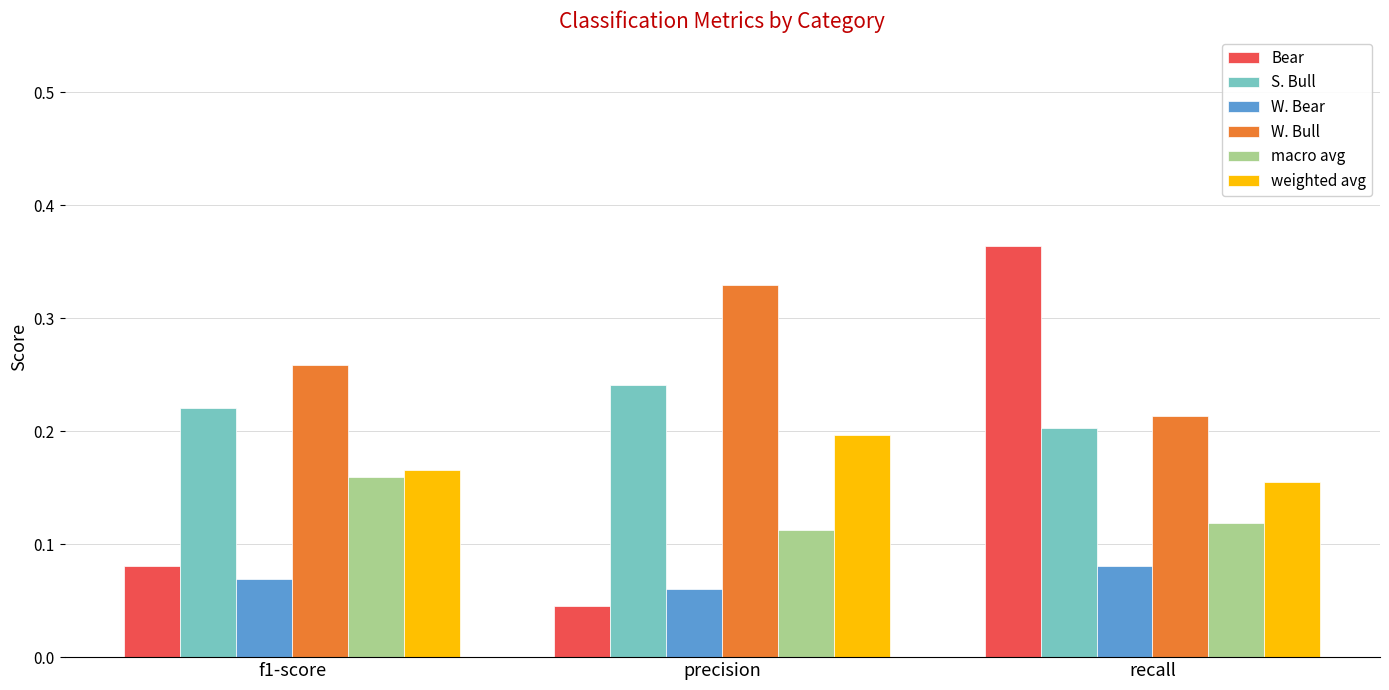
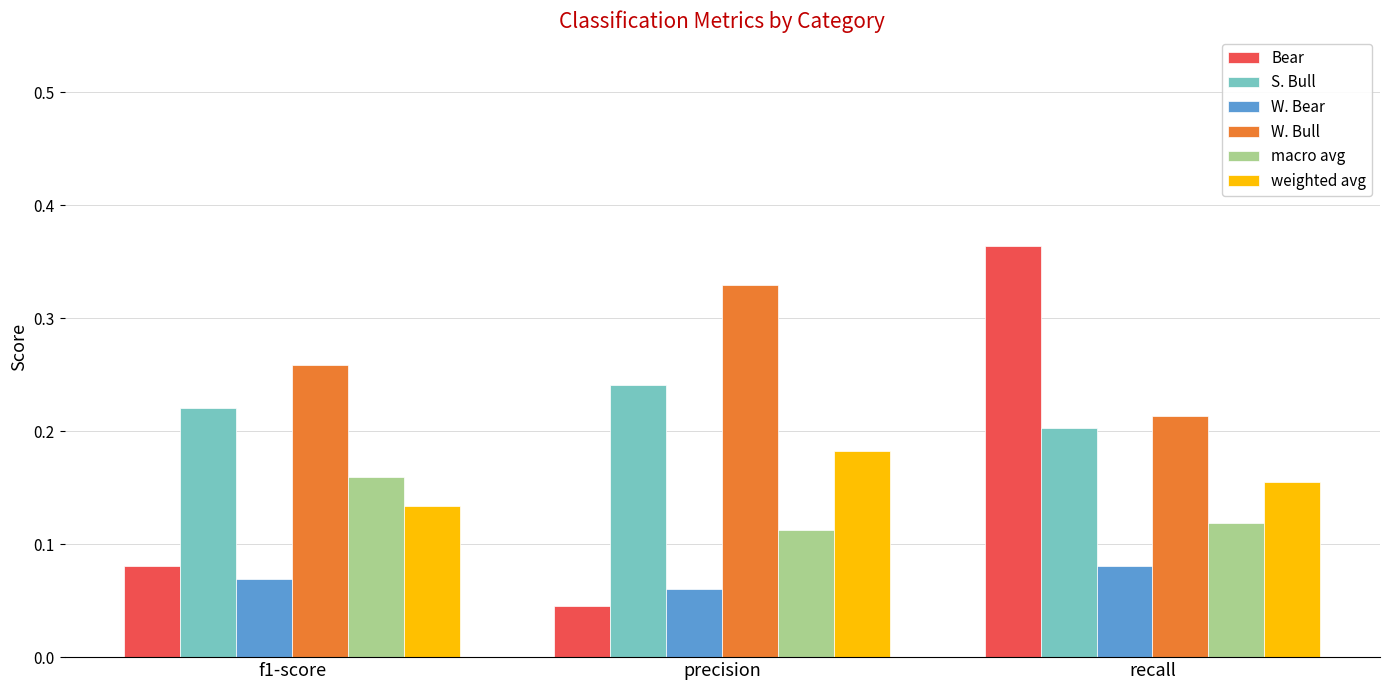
weighted avg, f1-score: 0.166 -> 0.134
weighted avg, precision: 0.196 -> 0.183
